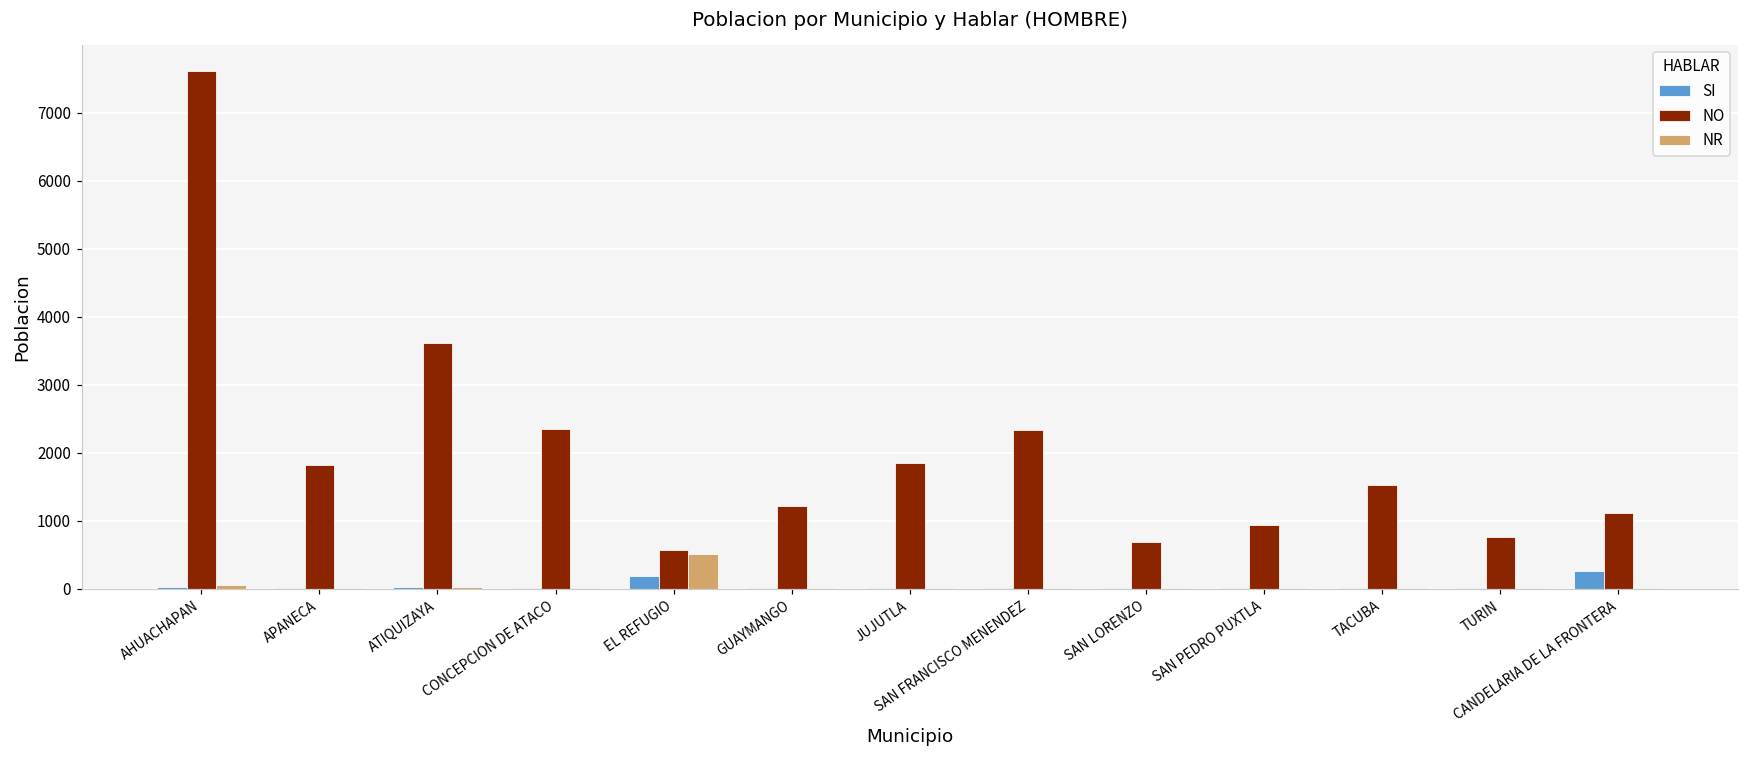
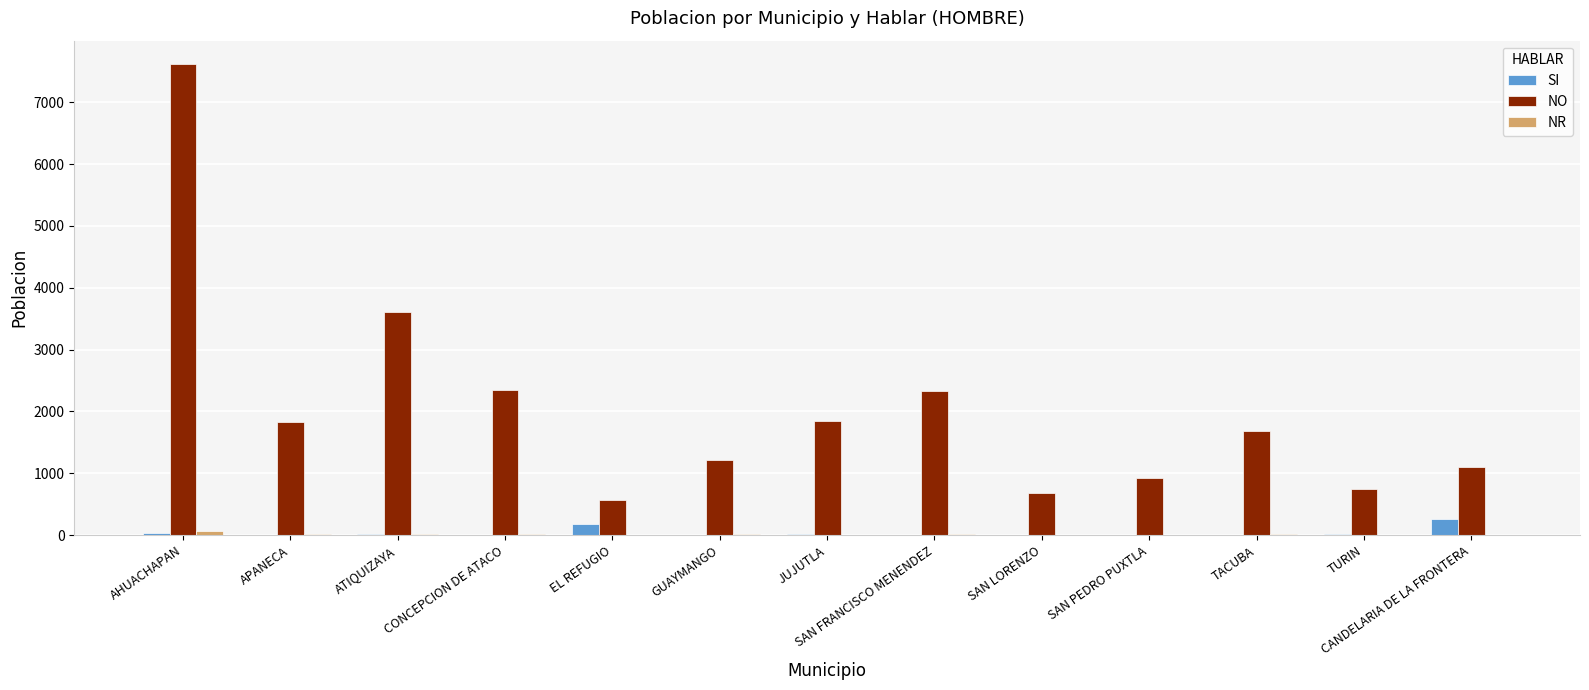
NR, EL REFUGIO: 500 -> 0
NO, TACUBA: 1500 -> 1700
